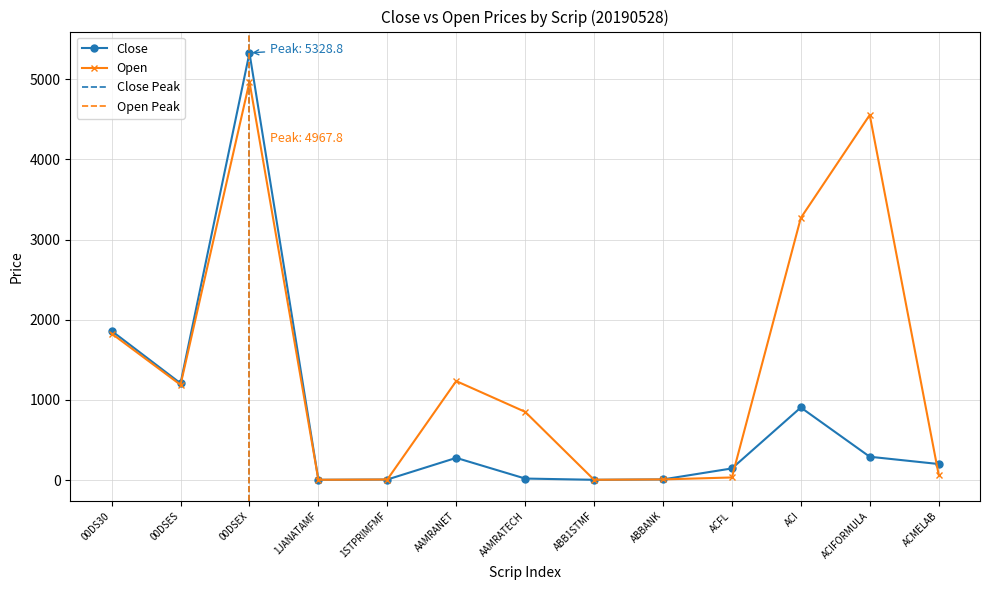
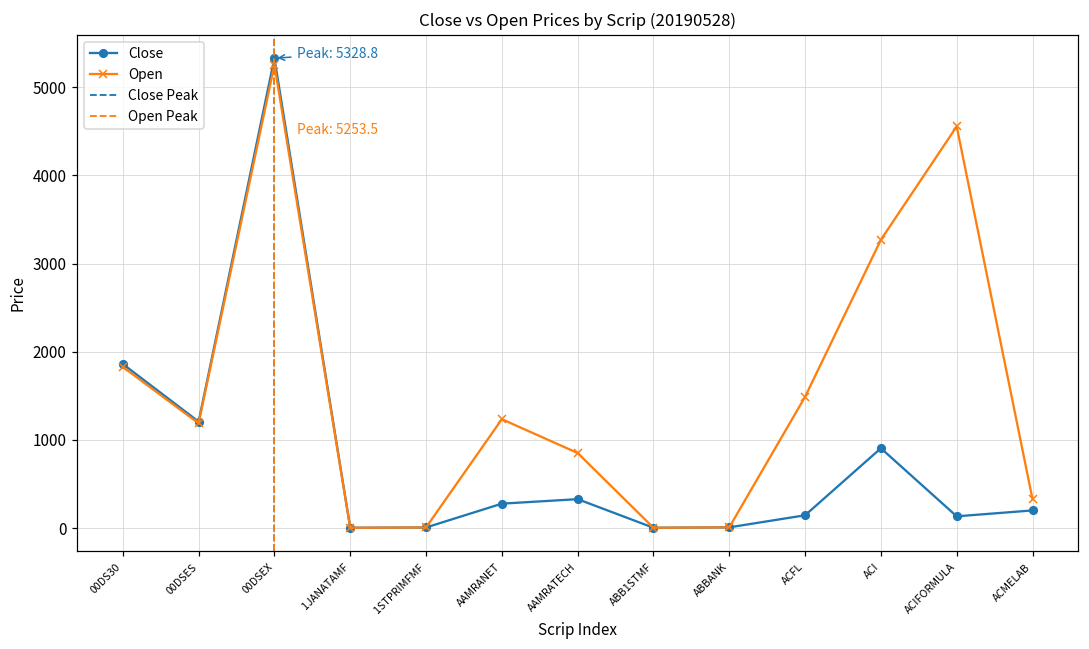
Open, 00DSEX: 4967.8 -> 5253.5
Close, AAMRATECH: 0 -> 300
Open, ACFL: 0 -> 1500
Close, ACIFORMULA: 300 -> 100
Open, ACMELAB: 100 -> 300
